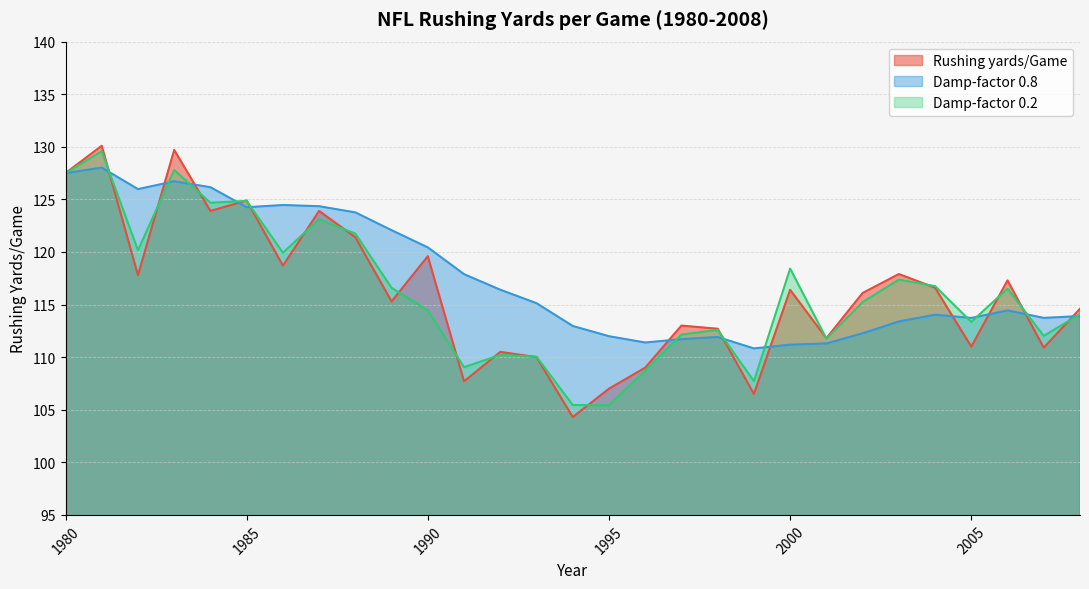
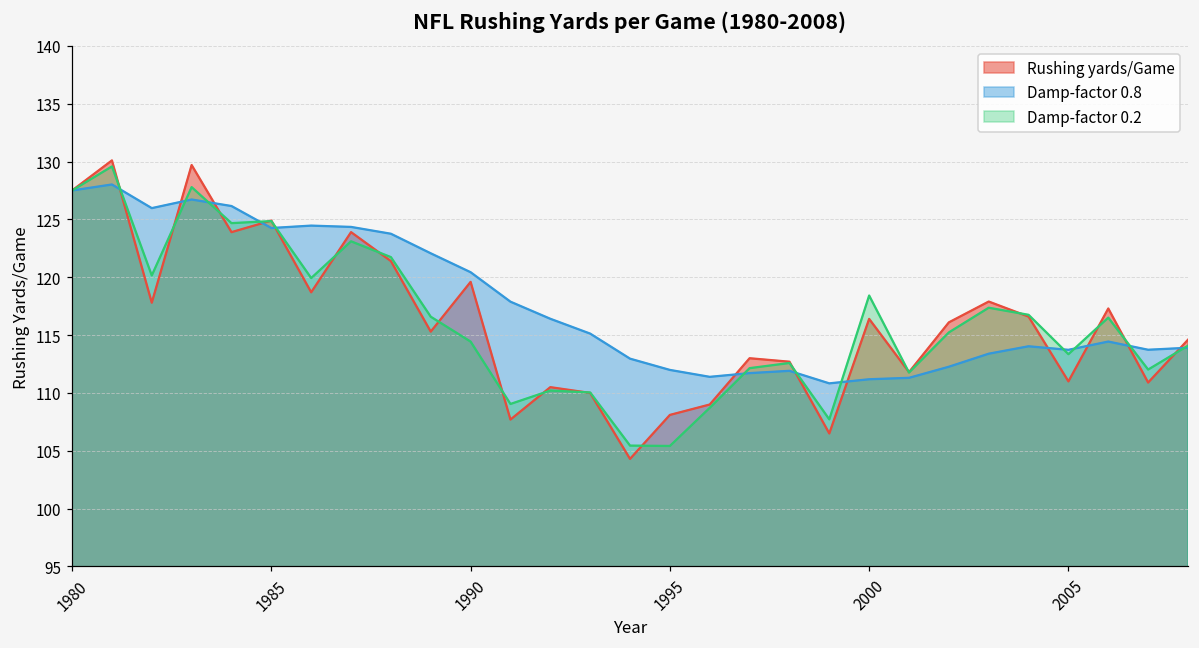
Rushing yards/Game, 1995: 107.0 -> 108.1
